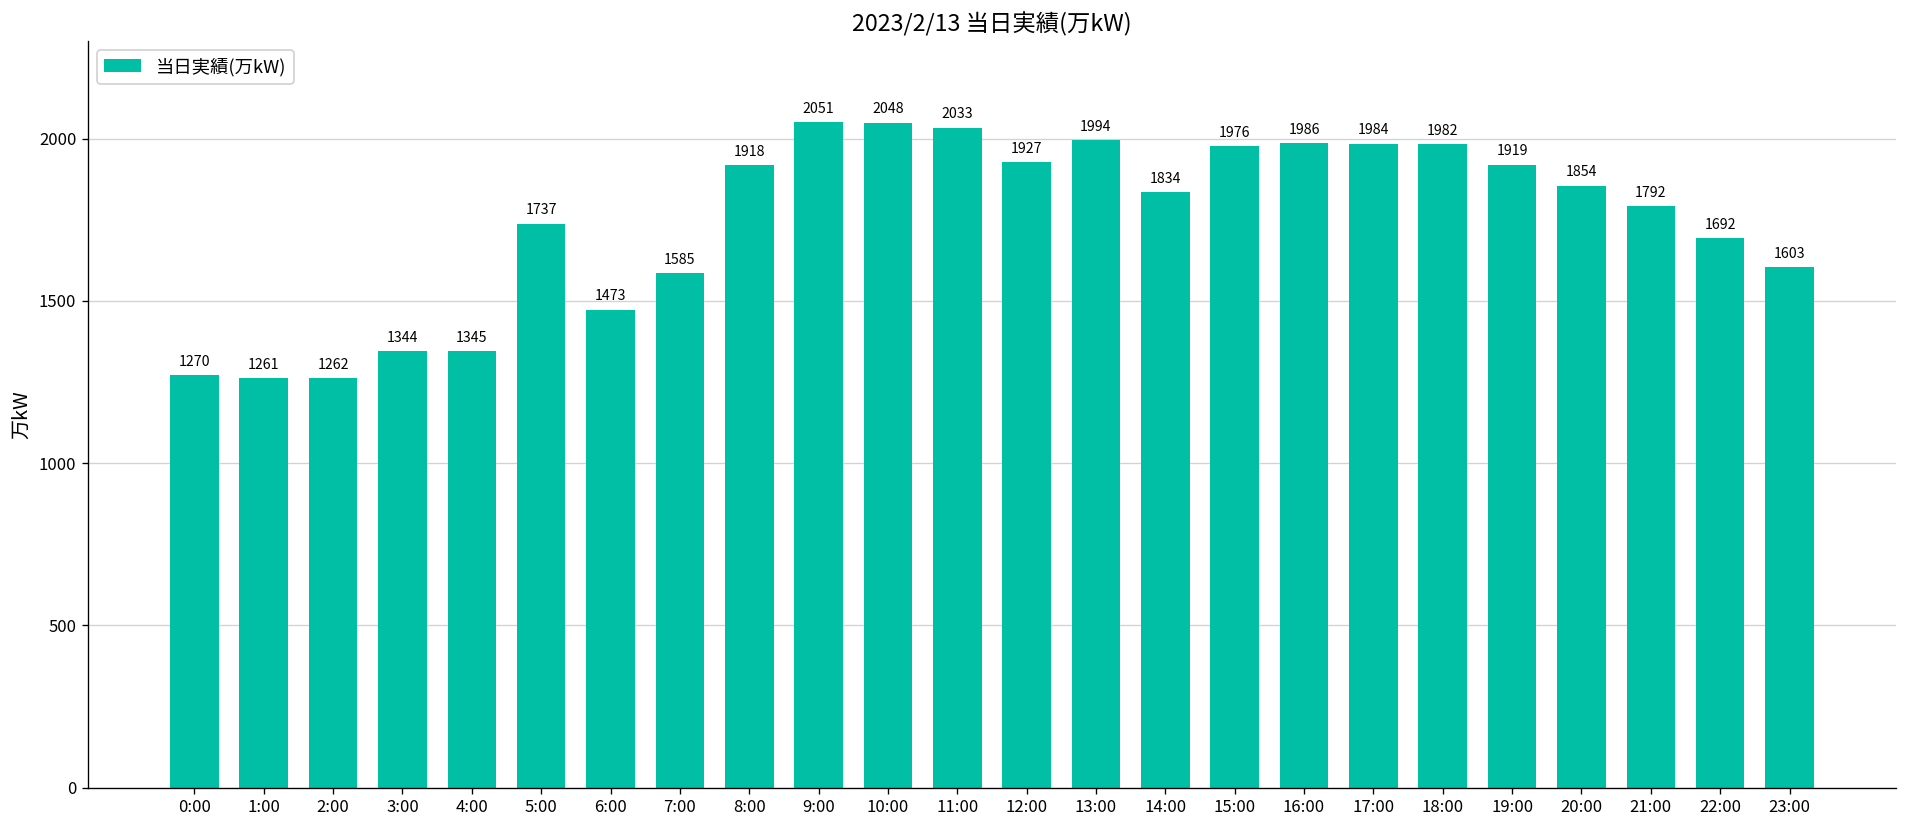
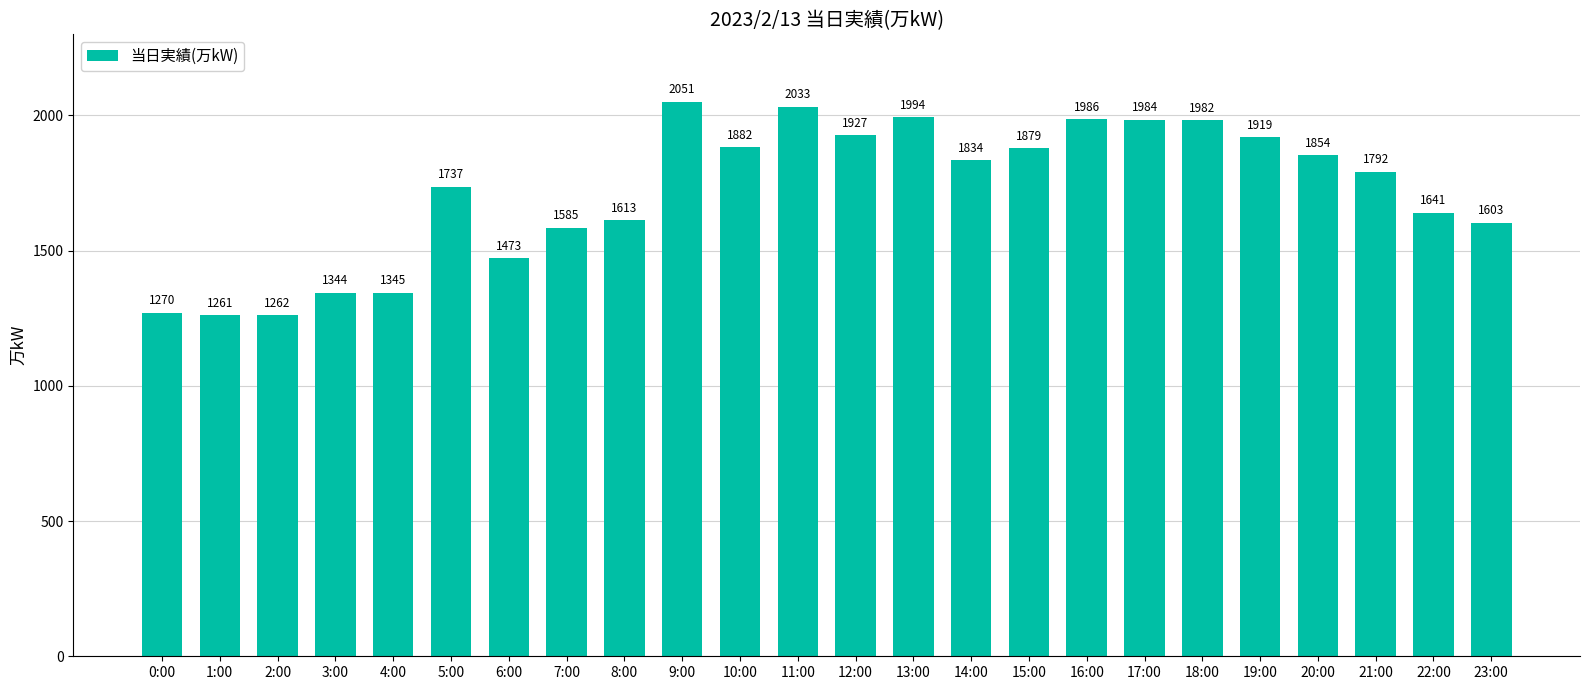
8:00: 1918 -> 1613
10:00: 2048 -> 1882
15:00: 1976 -> 1879
22:00: 1692 -> 1641
